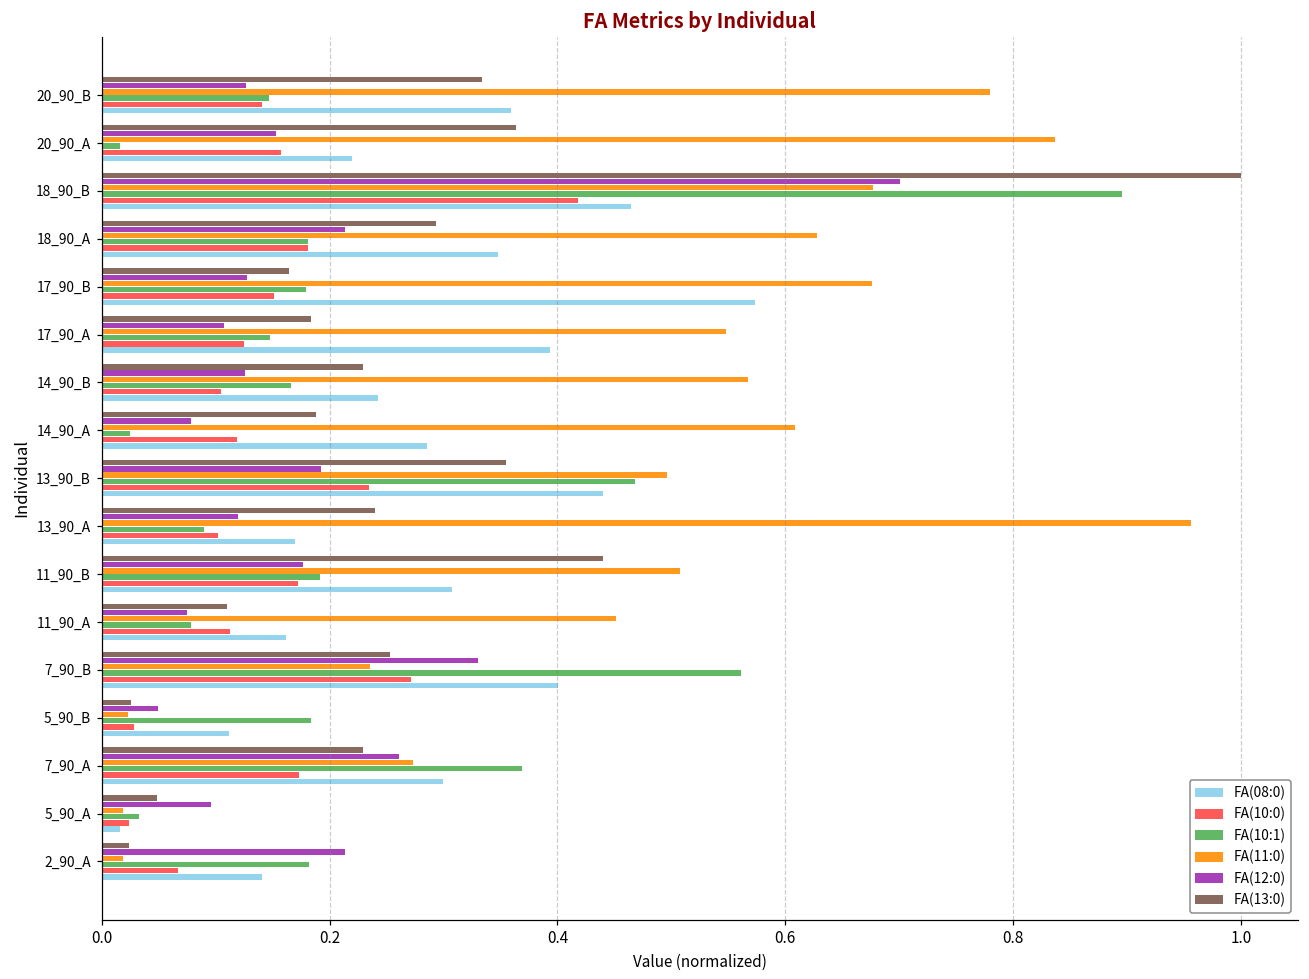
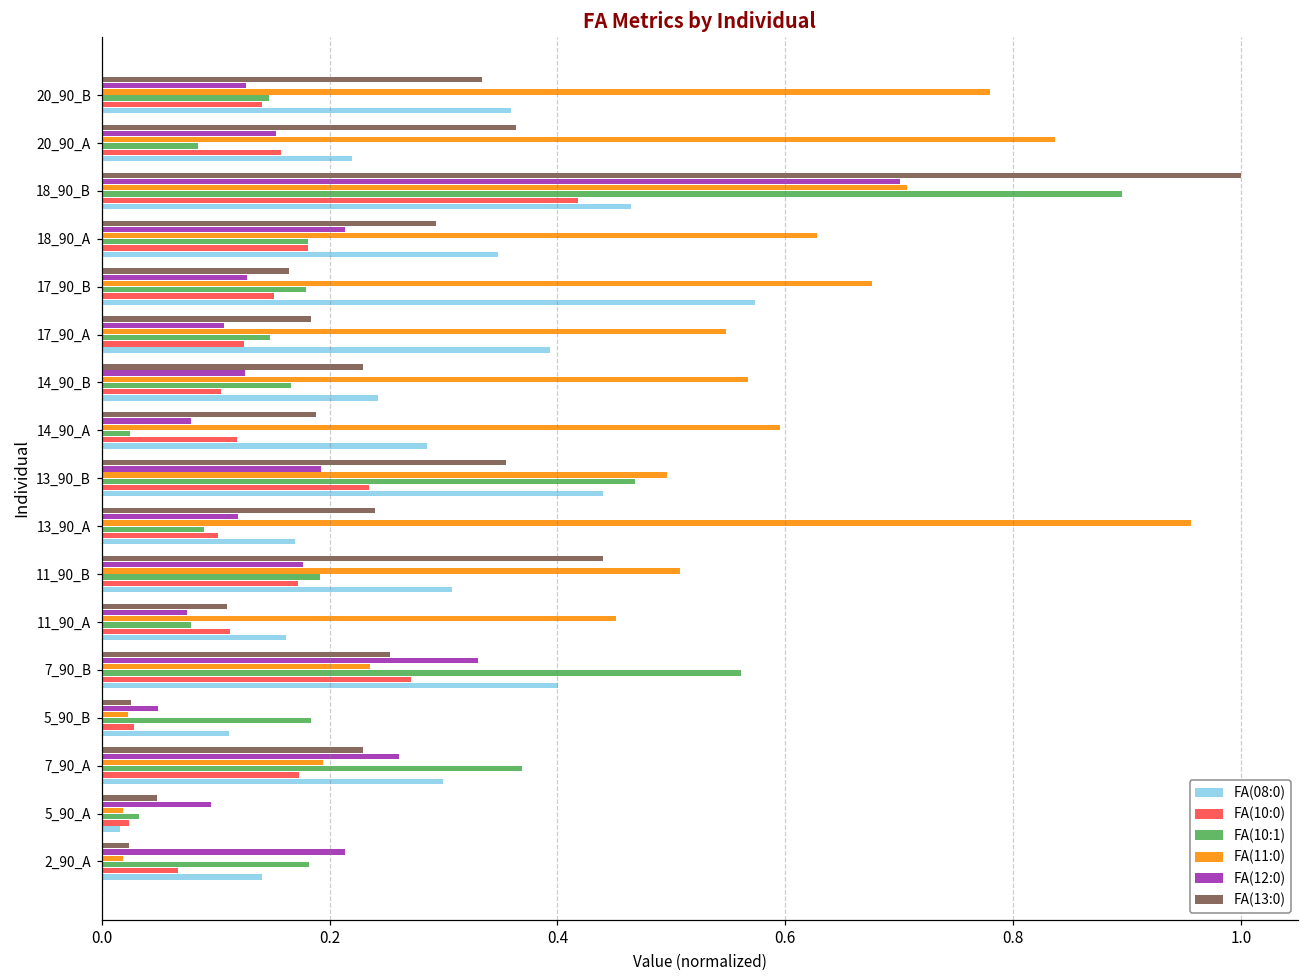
FA(10:1), 20_90_A: 0.016 -> 0.085
FA(11:0), 18_90_B: 0.677 -> 0.707
FA(11:0), 14_90_A: 0.609 -> 0.595
FA(11:0), 7_90_A: 0.274 -> 0.195
